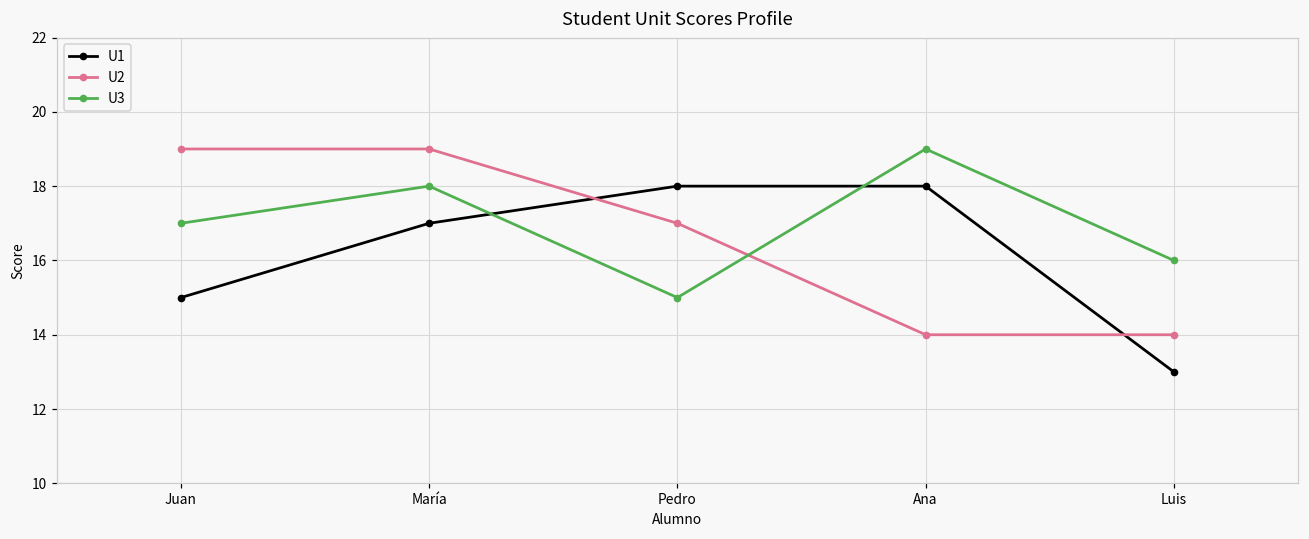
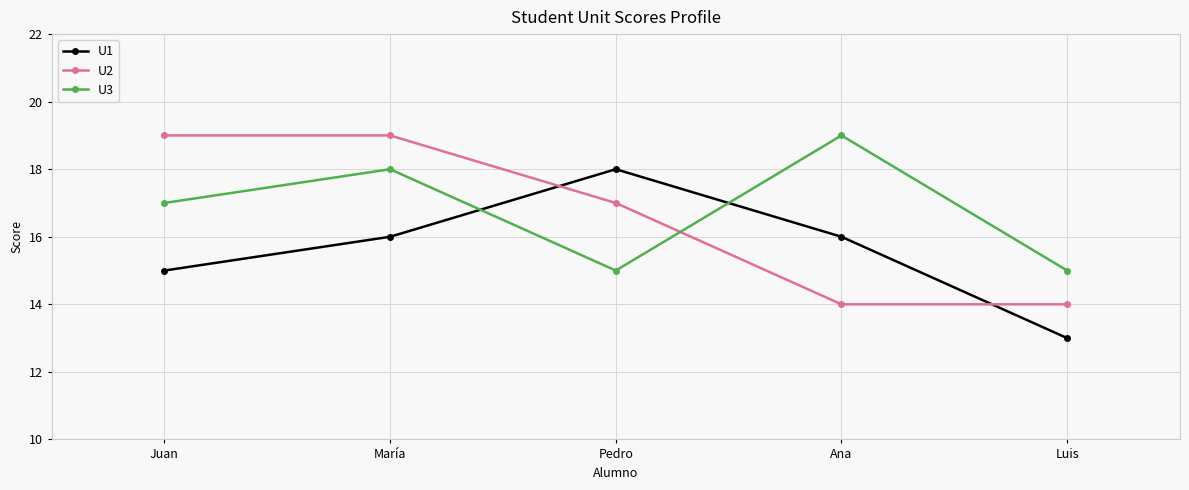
U1, María: 17 -> 16
U1, Ana: 18 -> 16
U3, Luis: 16 -> 15
